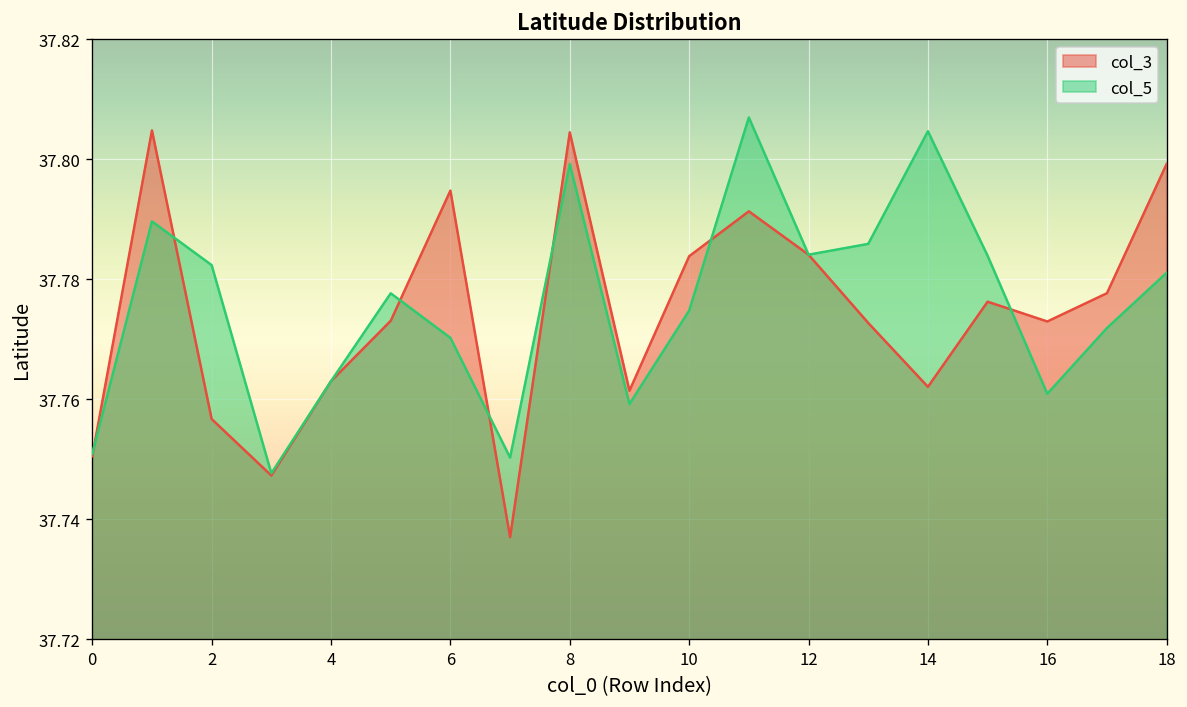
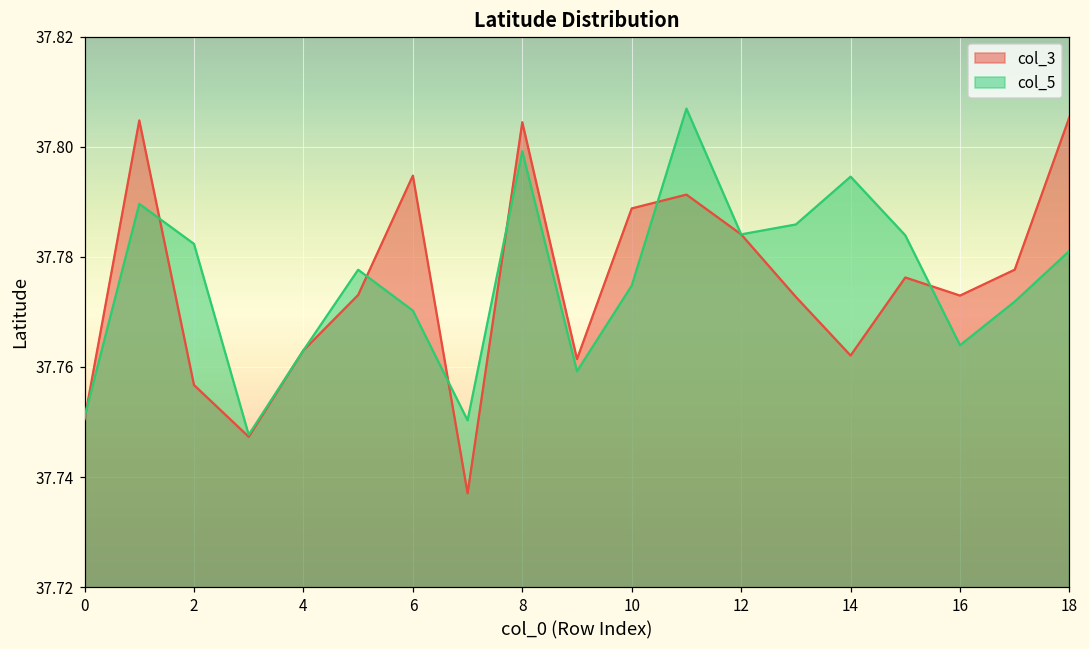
col_3, 10: 37.784 -> 37.789
col_5, 14: 37.805 -> 37.795
col_5, 16: 37.761 -> 37.764
col_3, 18: 37.799 -> 37.805
